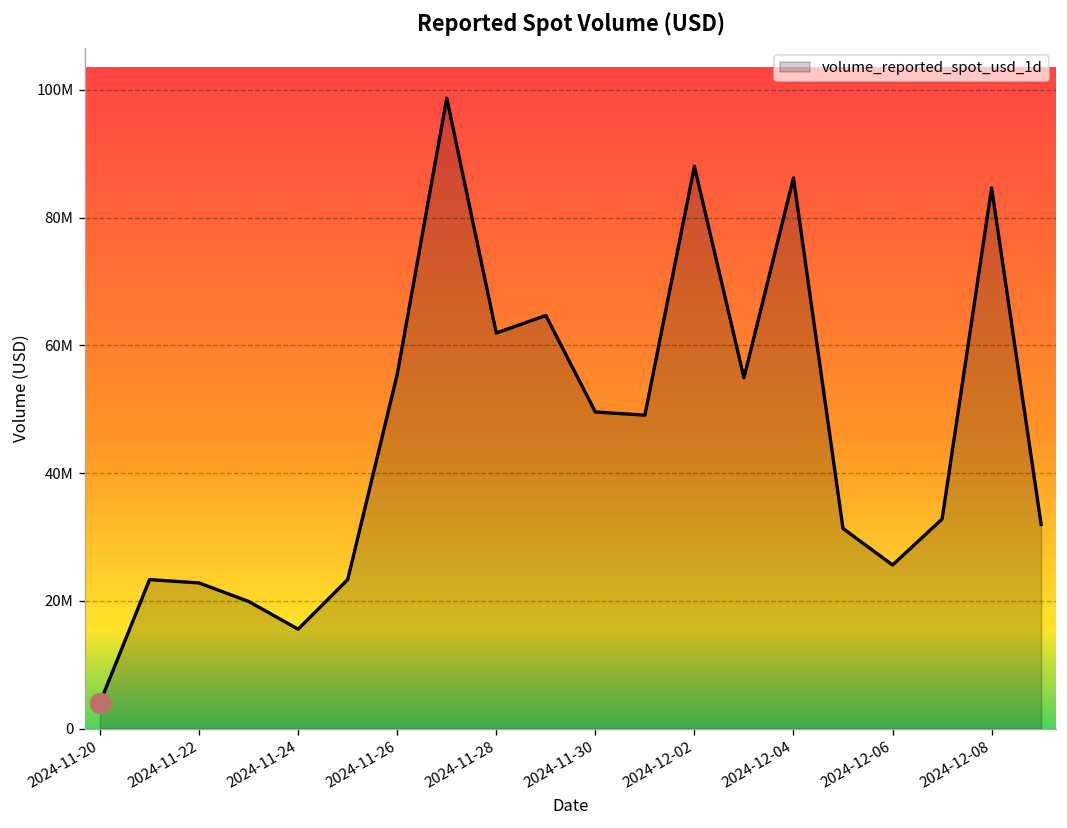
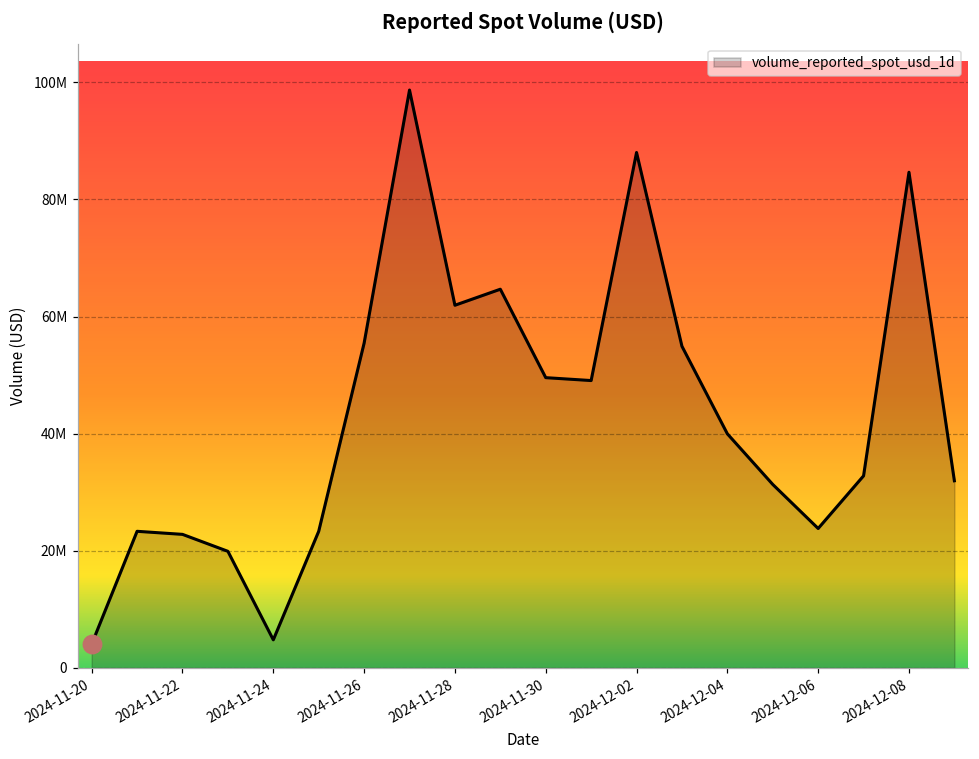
volume_reported_spot_usd_1d, 2024-11-24: 16000000 -> 5000000
volume_reported_spot_usd_1d, 2024-12-04: 86000000 -> 40000000
volume_reported_spot_usd_1d, 2024-12-06: 26000000 -> 24000000
